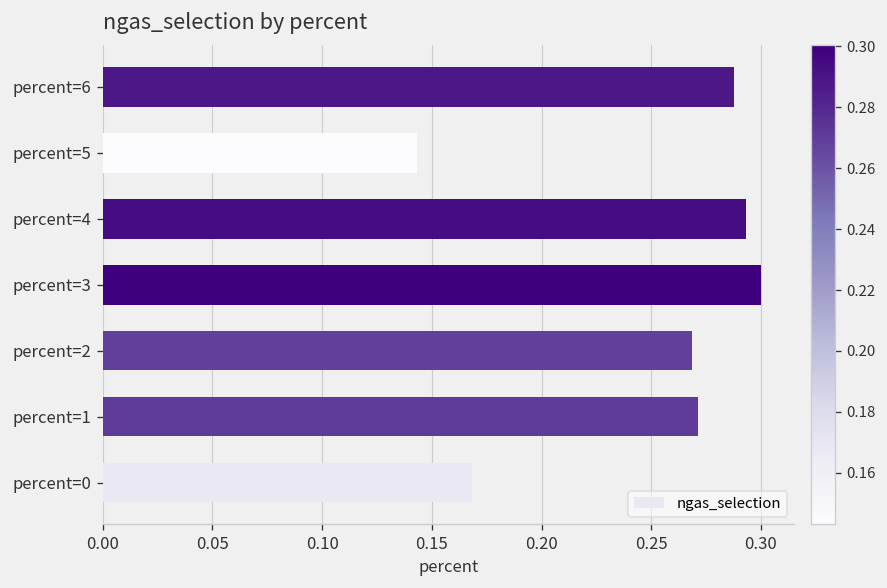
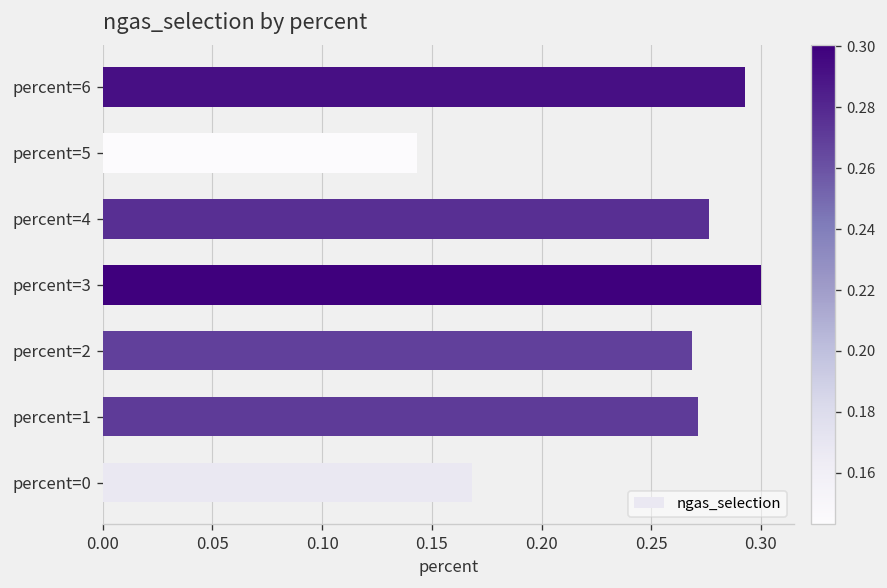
percent=6: 0.288 -> 0.293
percent=4: 0.293 -> 0.277
